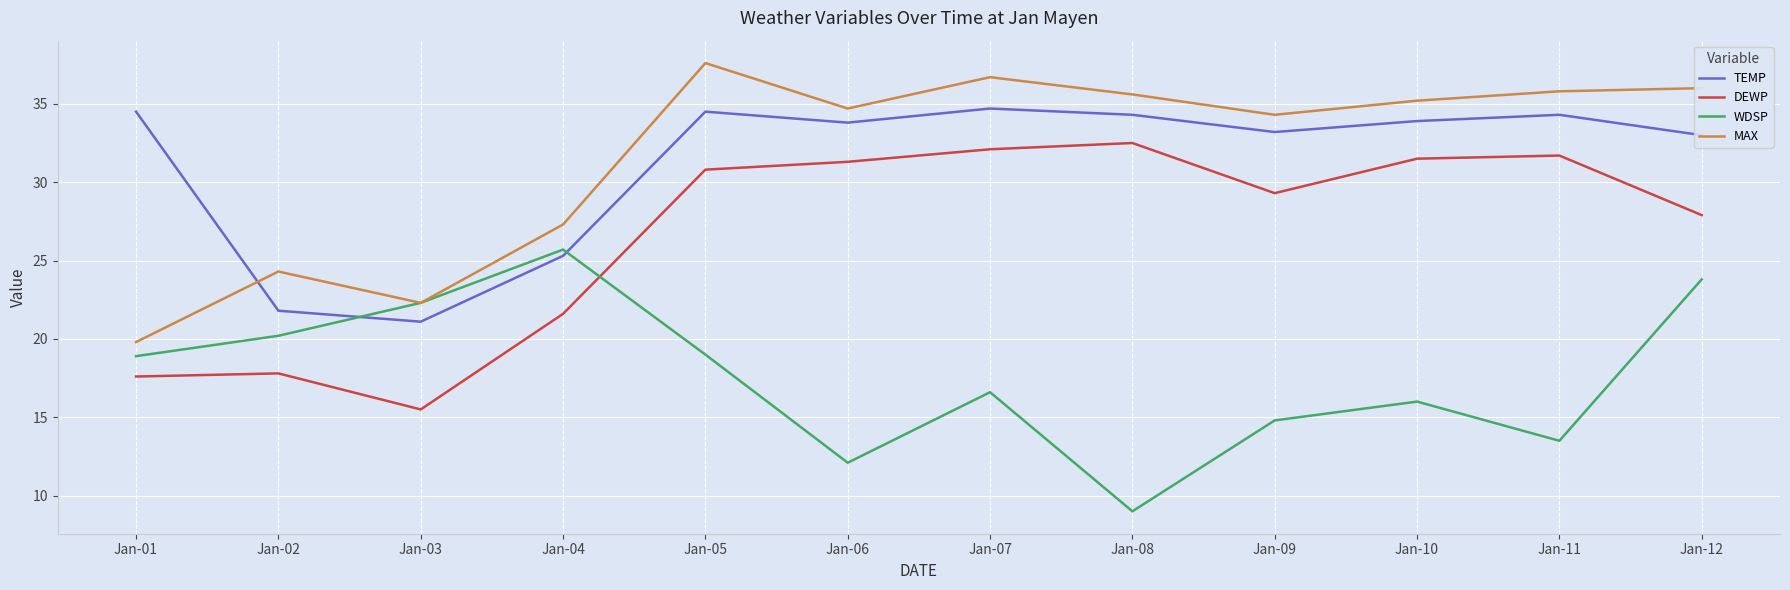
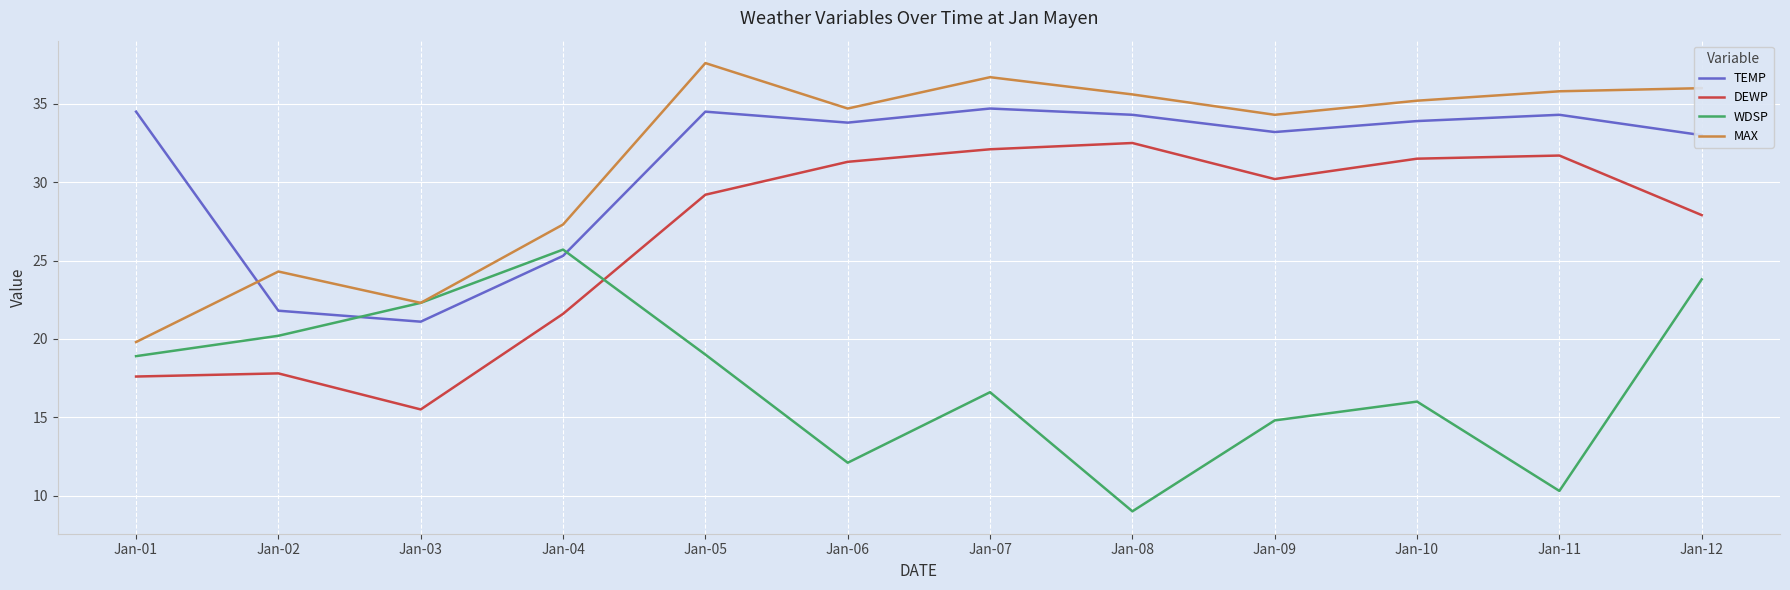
DEWP, Jan-05: 30.8 -> 29.2
DEWP, Jan-09: 29.3 -> 30.2
WDSP, Jan-11: 13.5 -> 10.3
